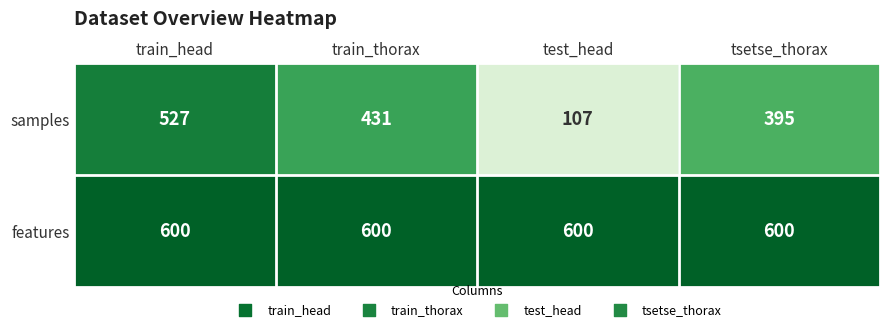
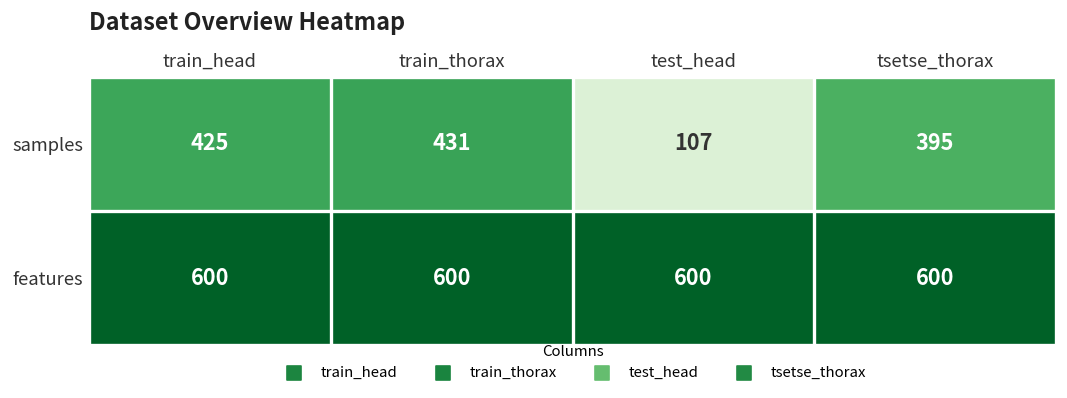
samples, train_head: 527 -> 425
